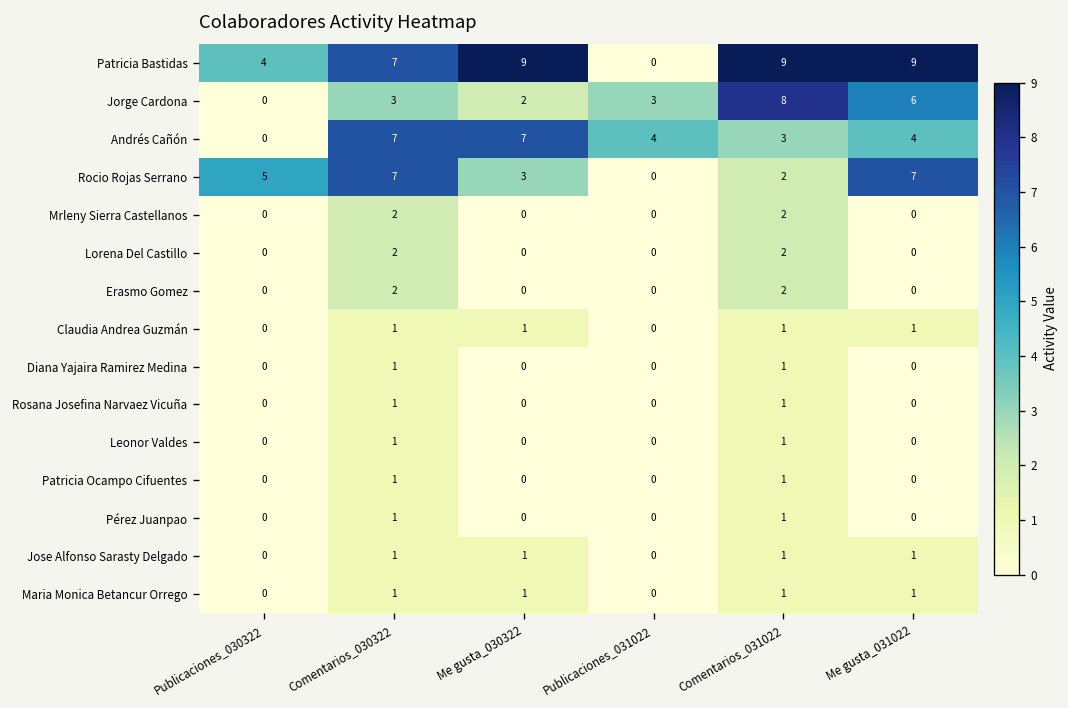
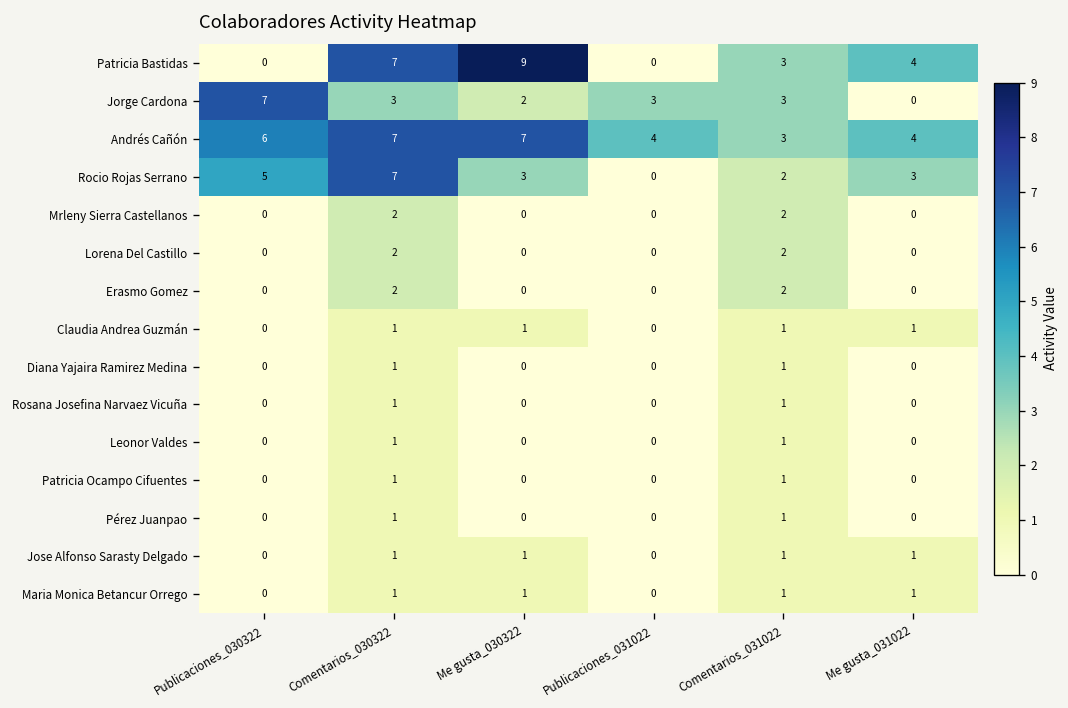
Patricia Bastidas, Publicaciones_030322: 4 -> 0
Patricia Bastidas, Comentarios_031022: 9 -> 3
Patricia Bastidas, Me gusta_031022: 9 -> 4
Jorge Cardona, Publicaciones_030322: 0 -> 7
Jorge Cardona, Comentarios_031022: 8 -> 3
Jorge Cardona, Me gusta_031022: 6 -> 0
Andrés Cañón, Publicaciones_030322: 0 -> 6
Rocio Rojas Serrano, Me gusta_031022: 7 -> 3
